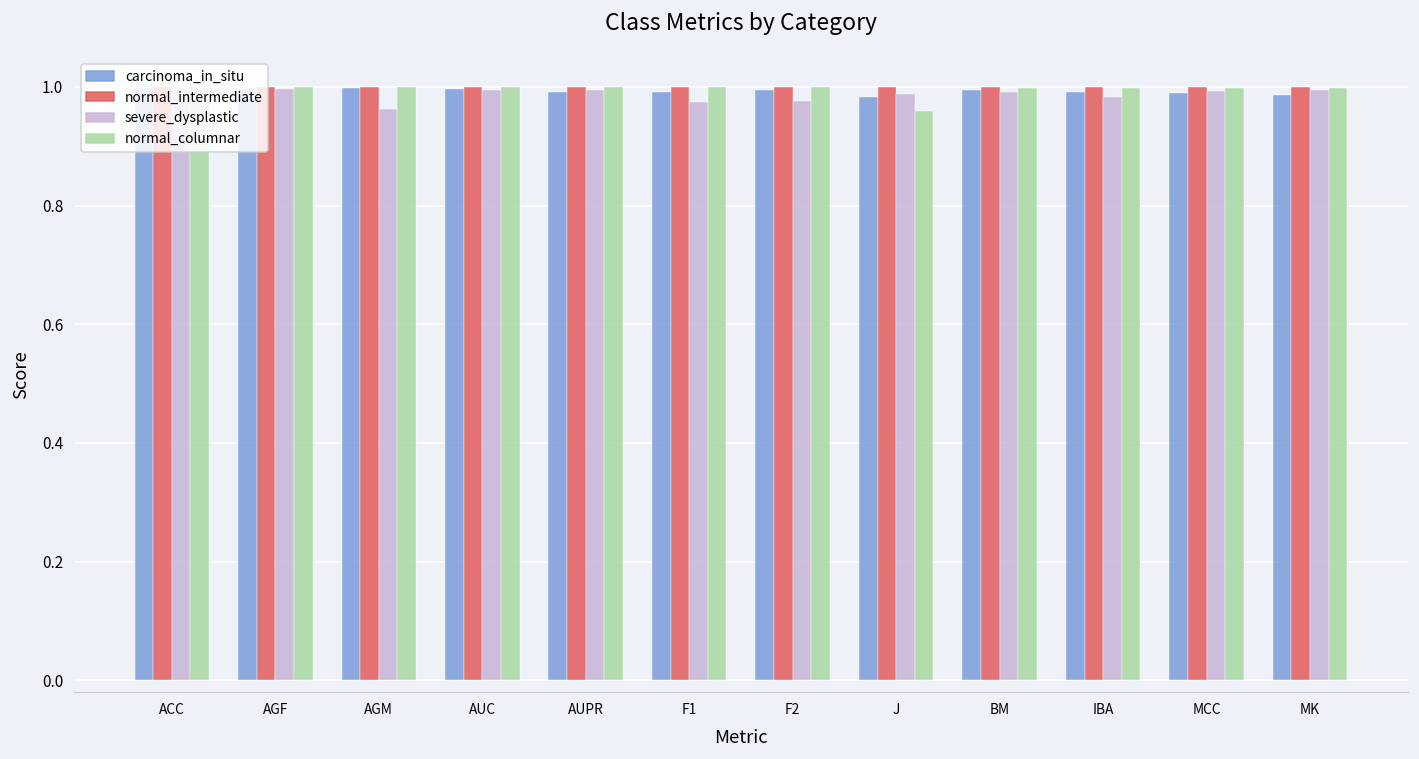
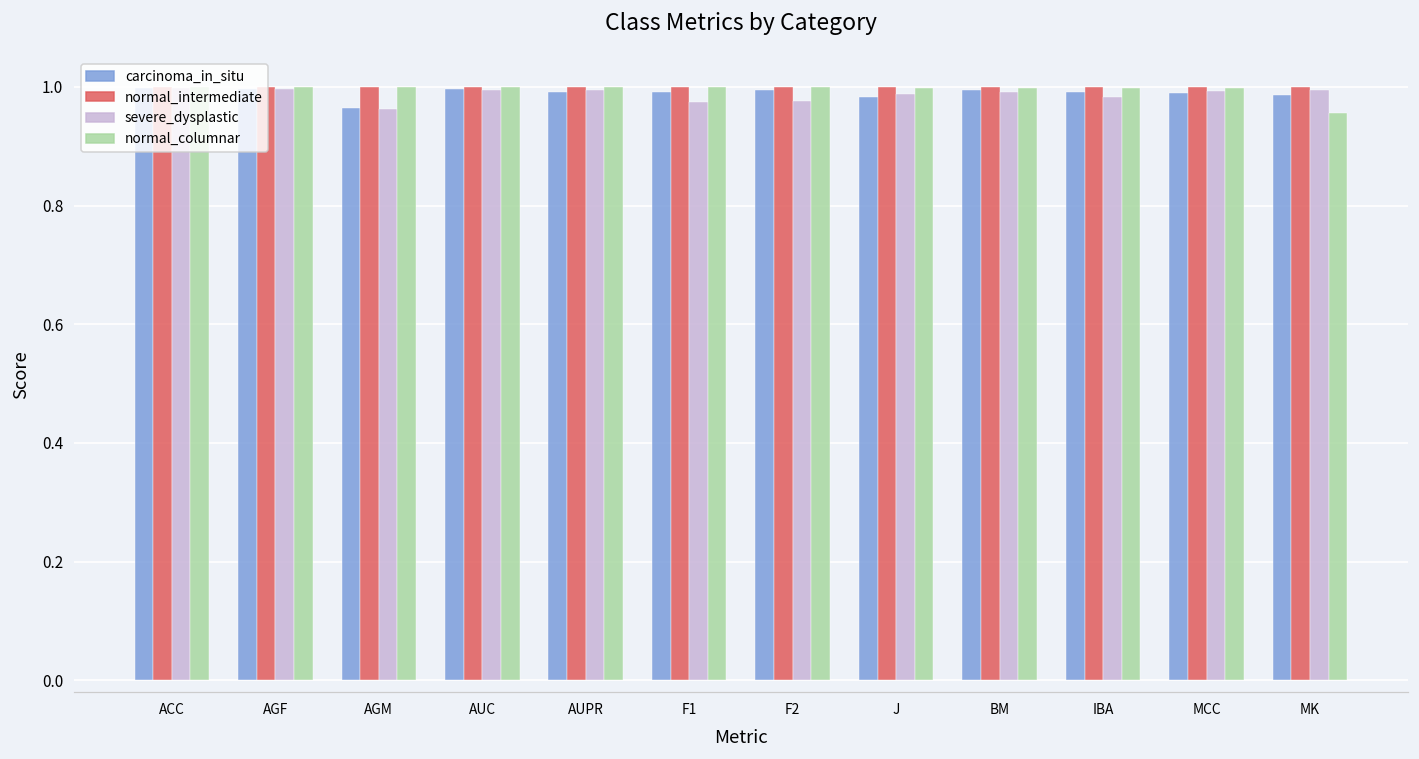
carcinoma_in_situ, AGM: 1.00 -> 0.96
normal_columnar, J: 0.96 -> 1.00
normal_columnar, MK: 1.00 -> 0.96
